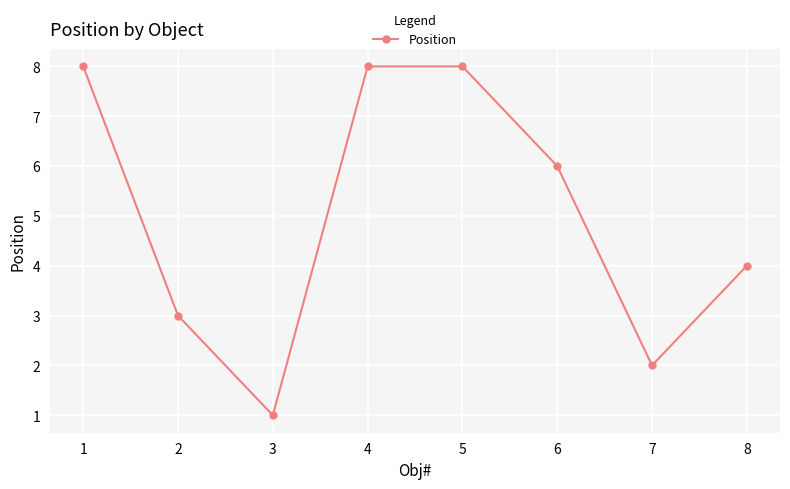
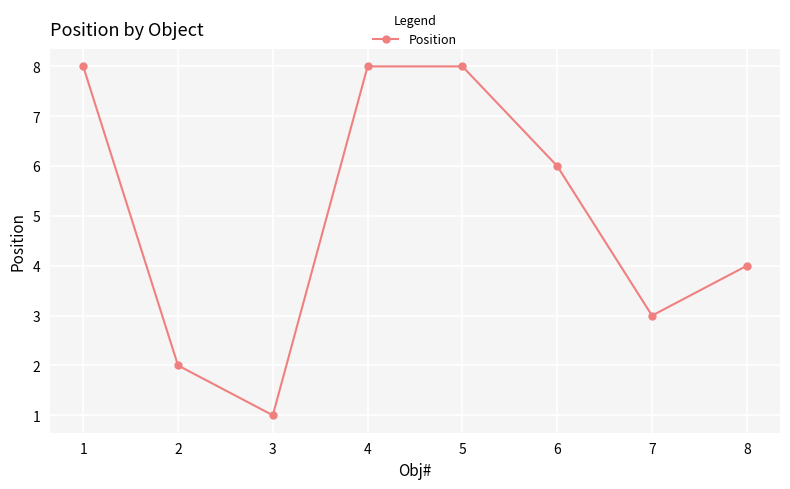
2: 3 -> 2
7: 2 -> 3
